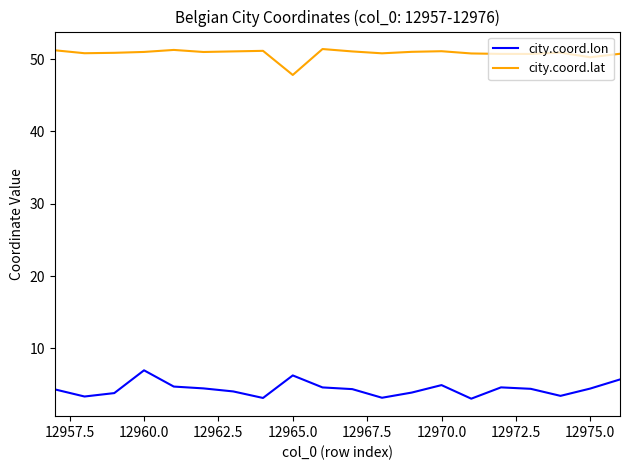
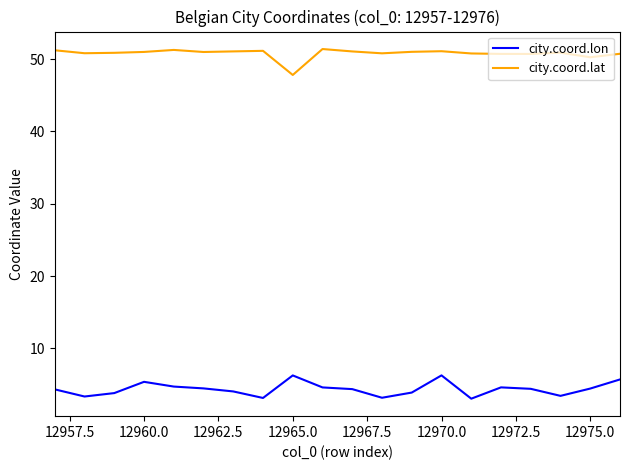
city.coord.lon, 12960.0: 7 -> 5
city.coord.lon, 12970.0: 5 -> 6
